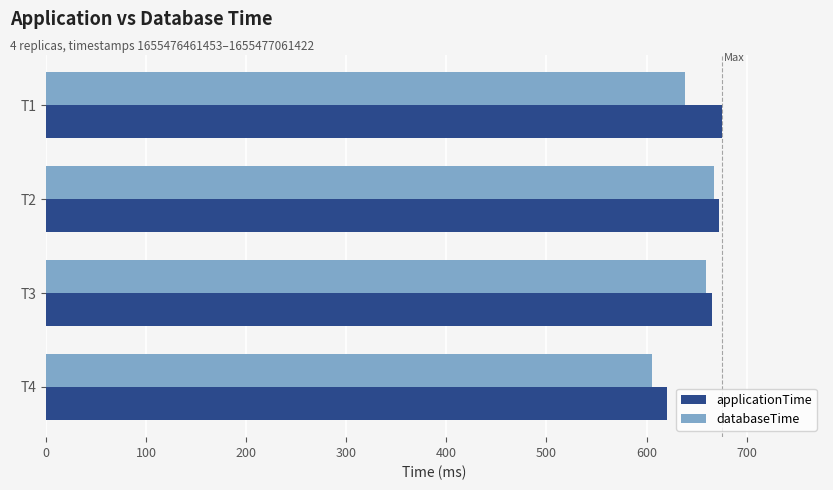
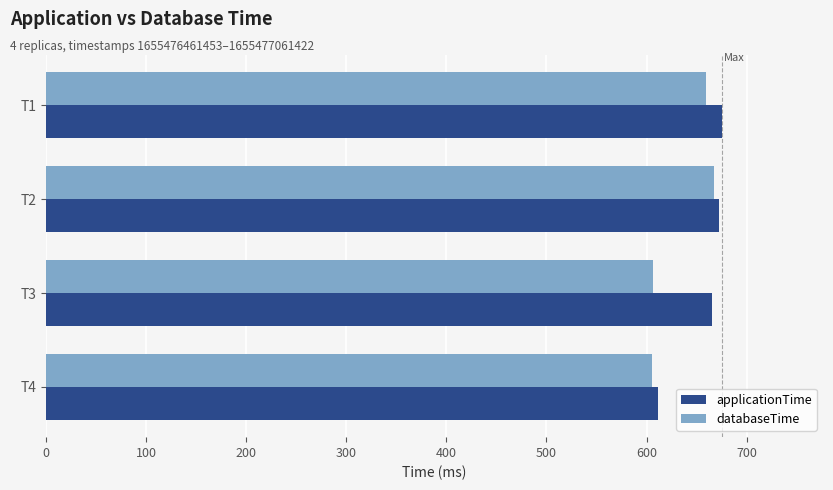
databaseTime, T1: 638 -> 659
databaseTime, T3: 659 -> 606
applicationTime, T4: 620 -> 611
